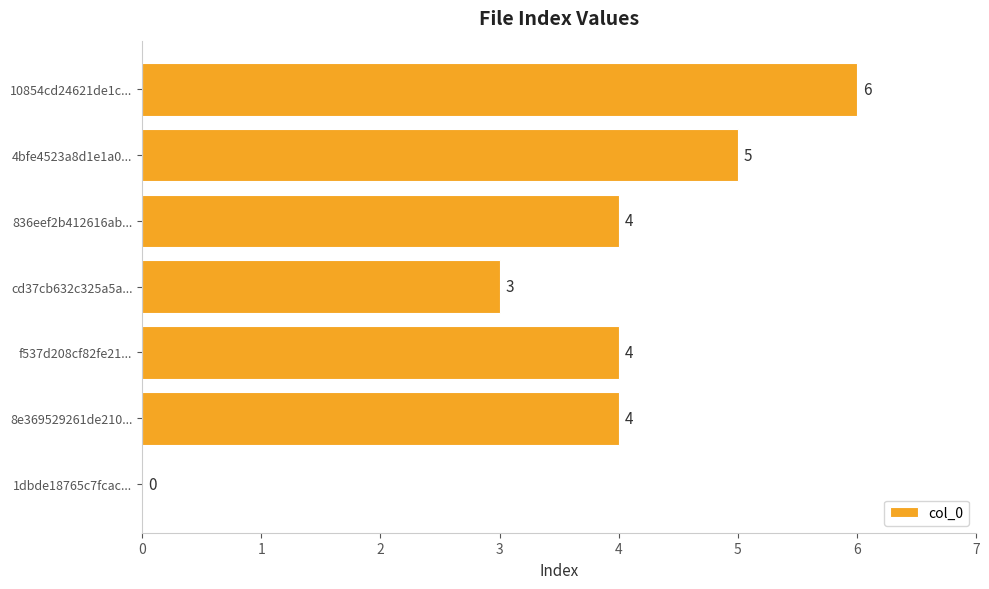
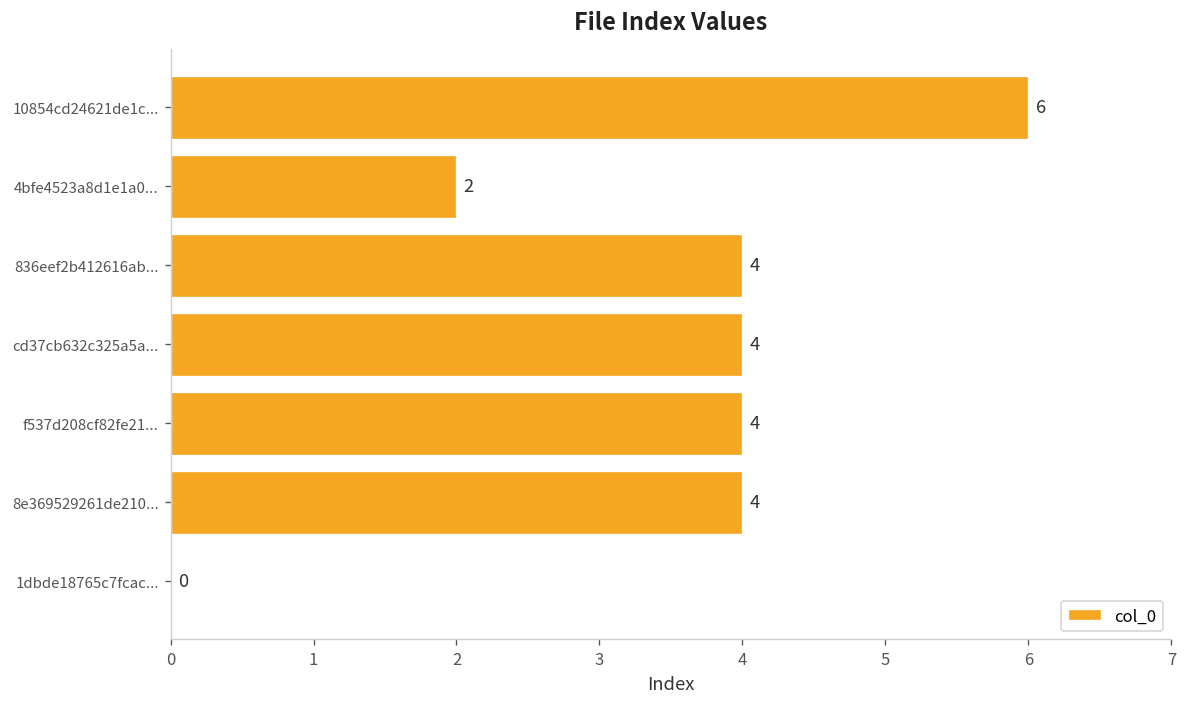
4bfe4523a8d1e1a0...: 5 -> 2
cd37cb632c325a5a...: 3 -> 4
